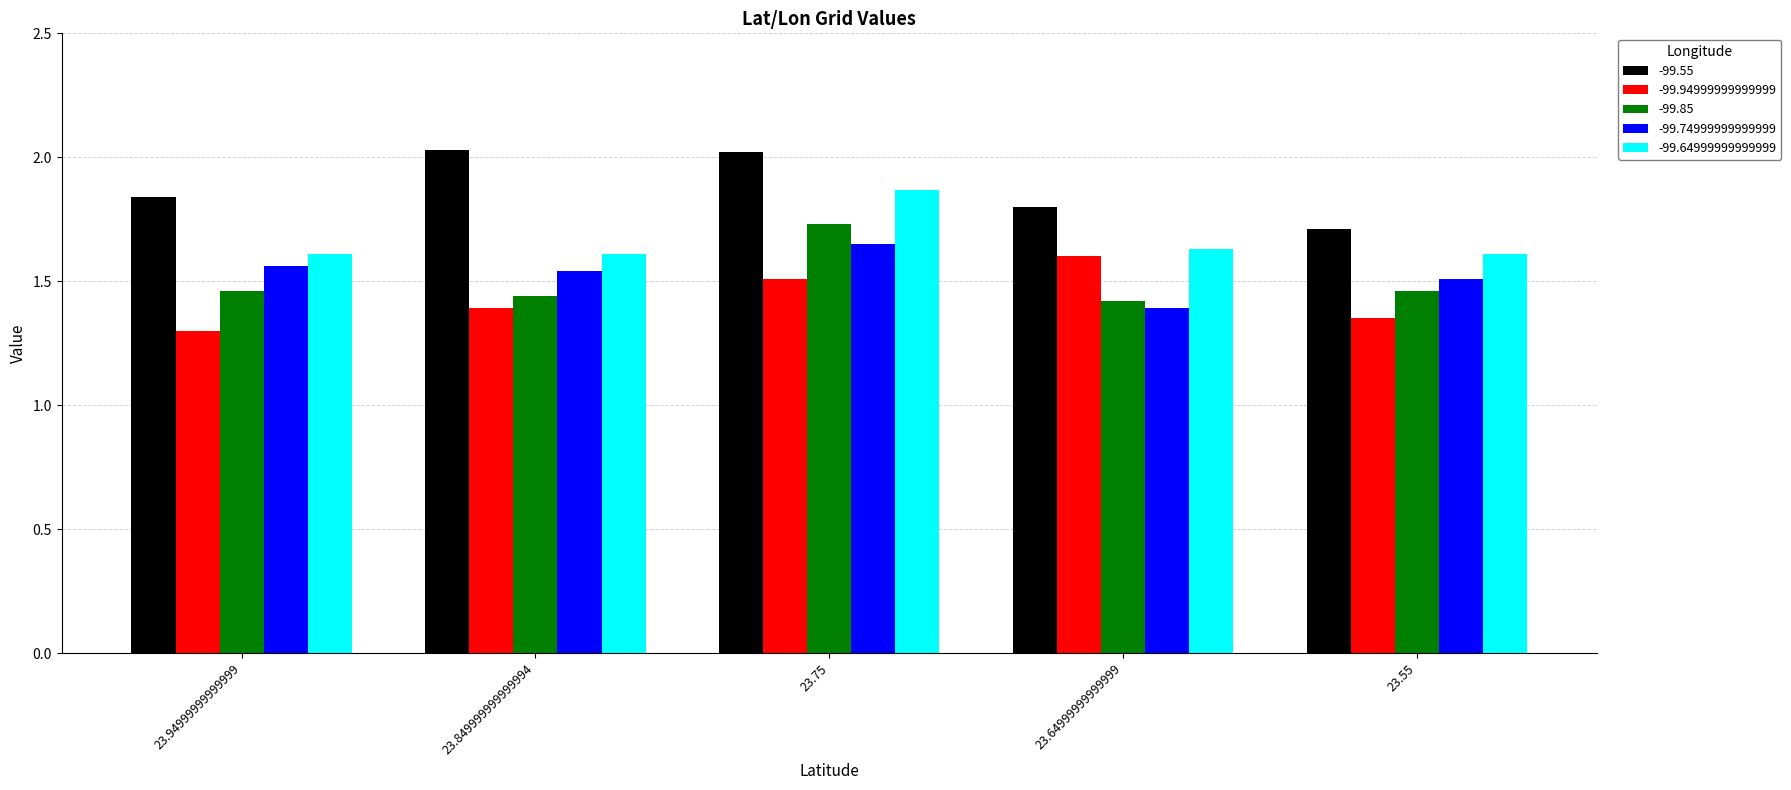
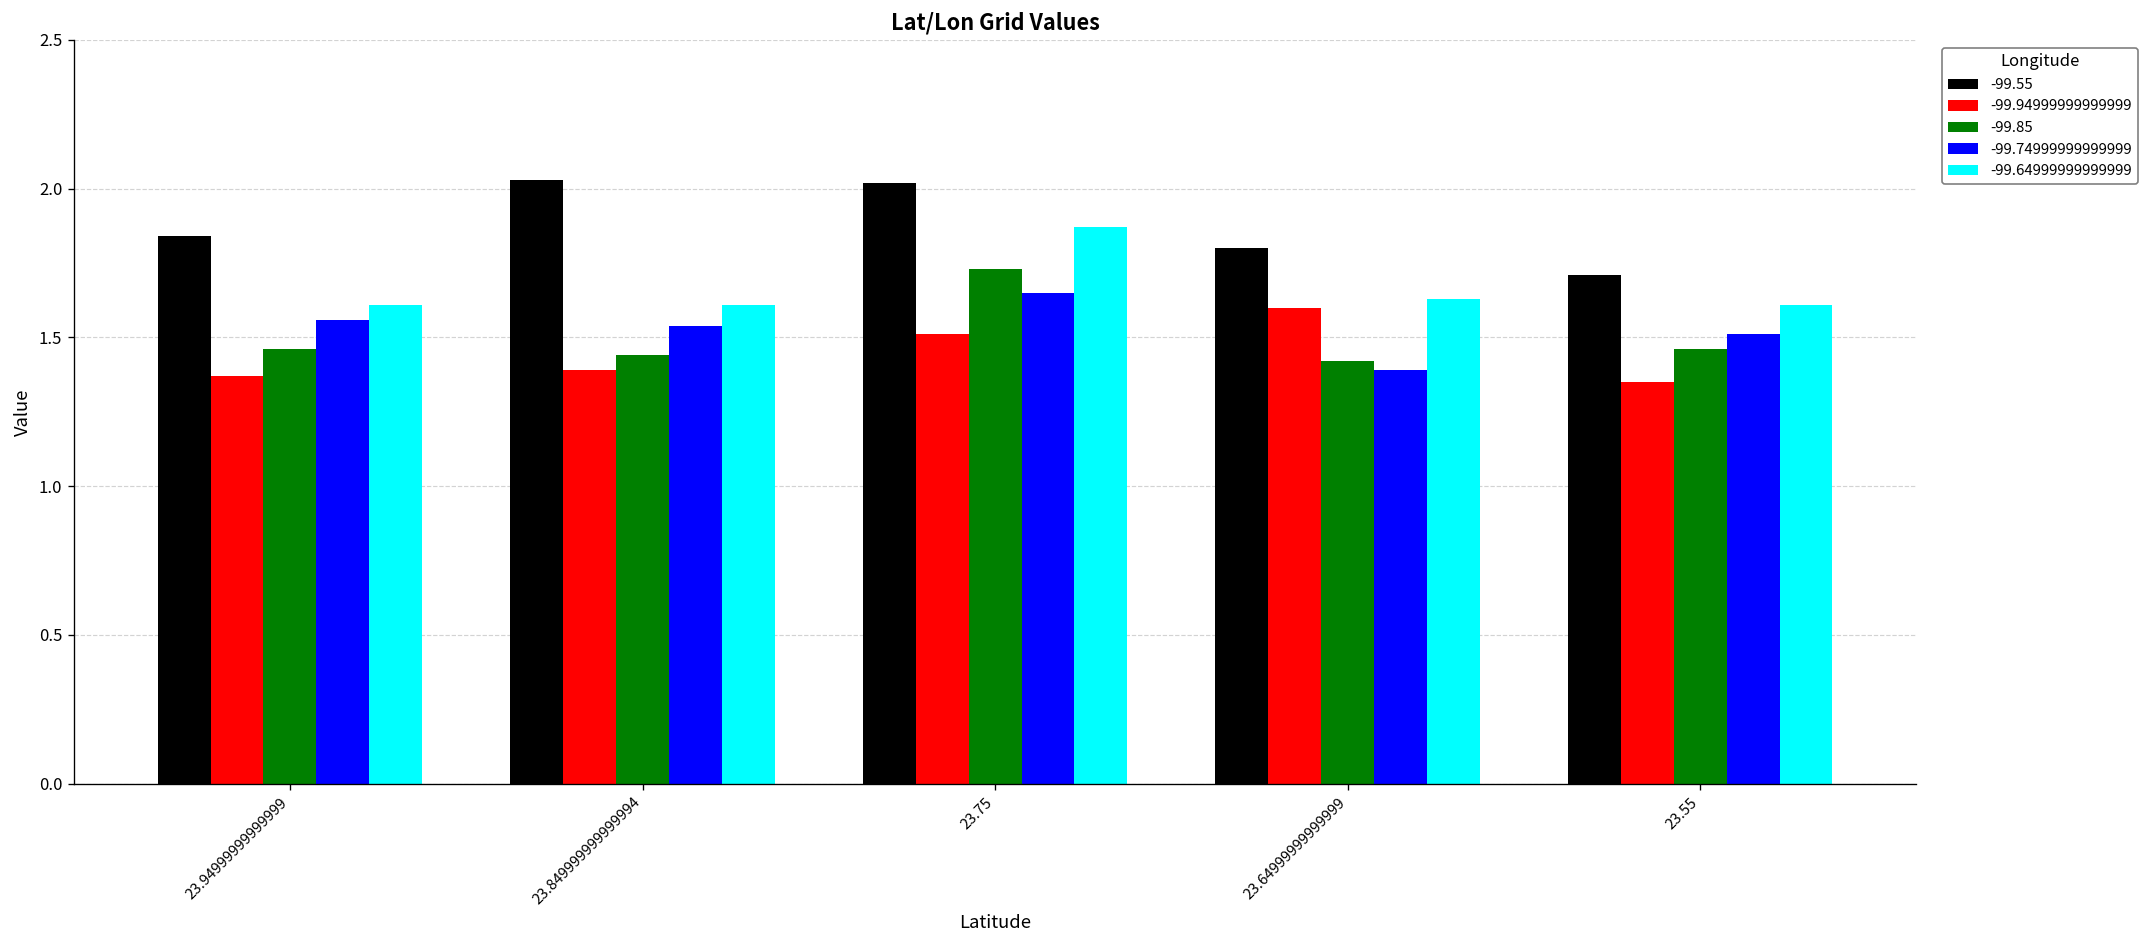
-99.94999999999999, 23.94999999999999: 1.30 -> 1.37
